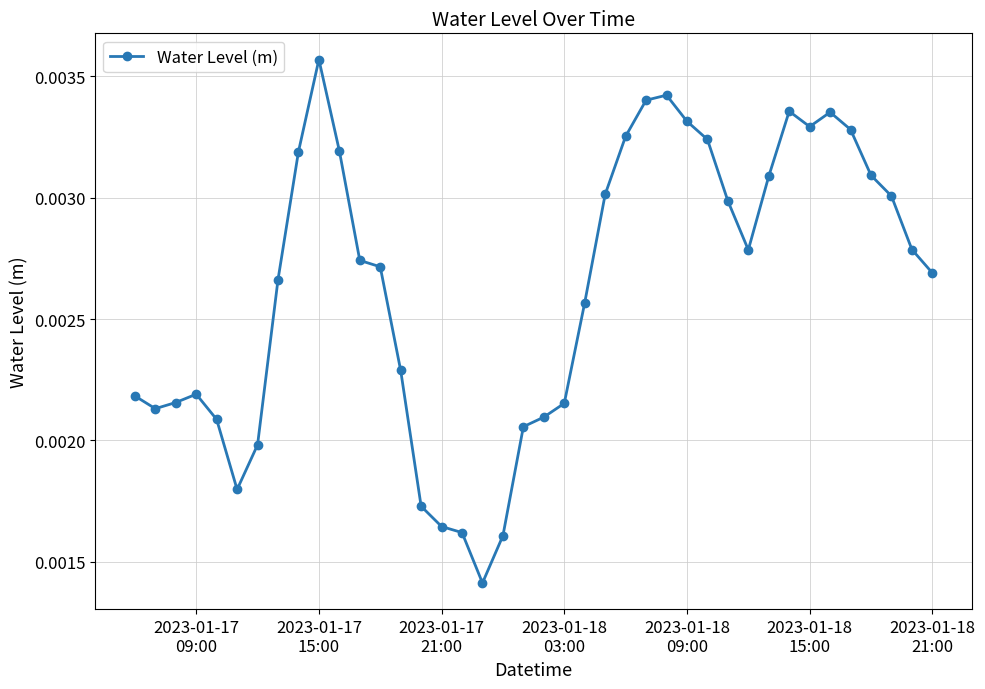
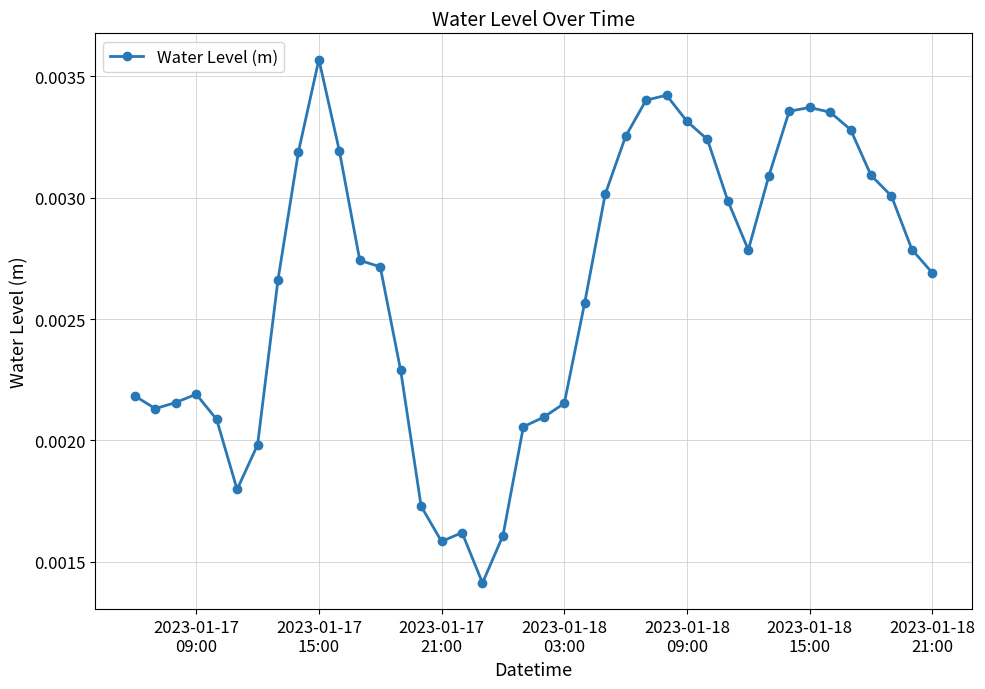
2023-01-17 21:00: 0.00164 -> 0.00158
2023-01-18 15:00: 0.00329 -> 0.00337
